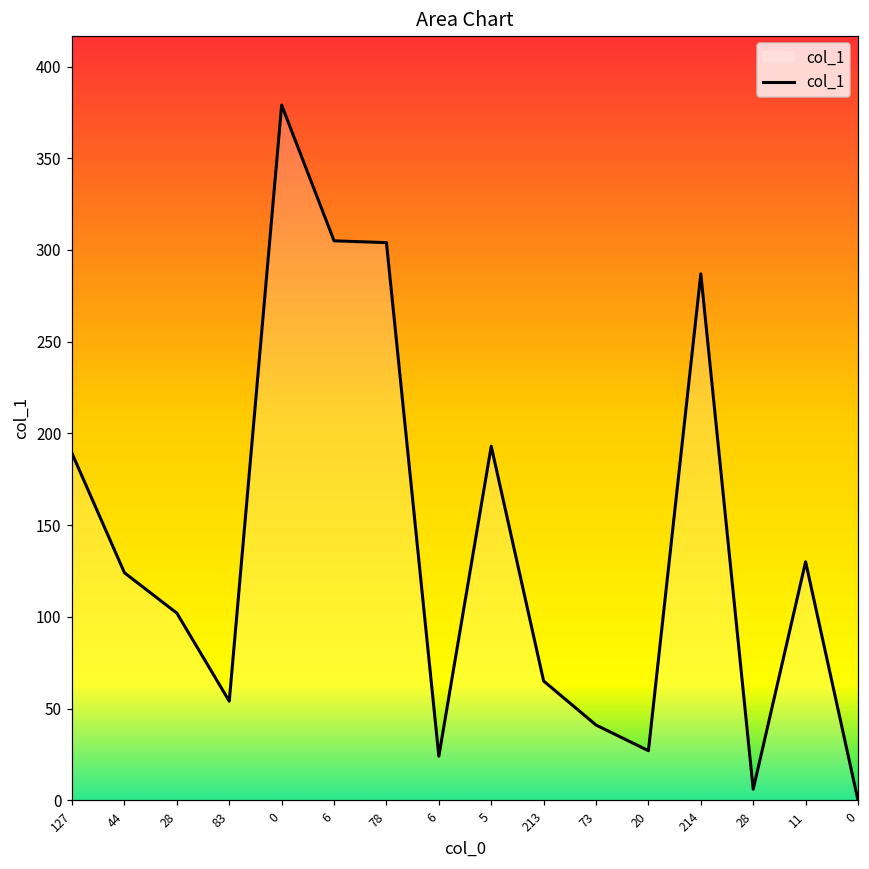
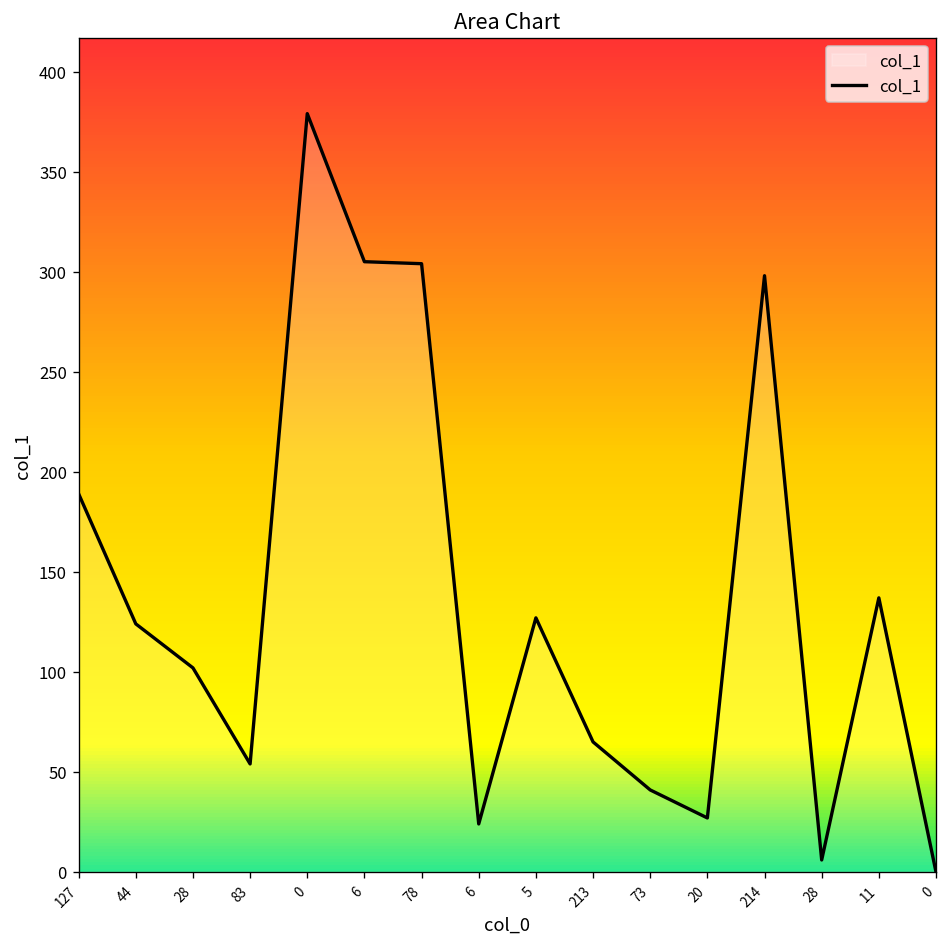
5: 193 -> 127
214: 287 -> 298
11: 130 -> 137
